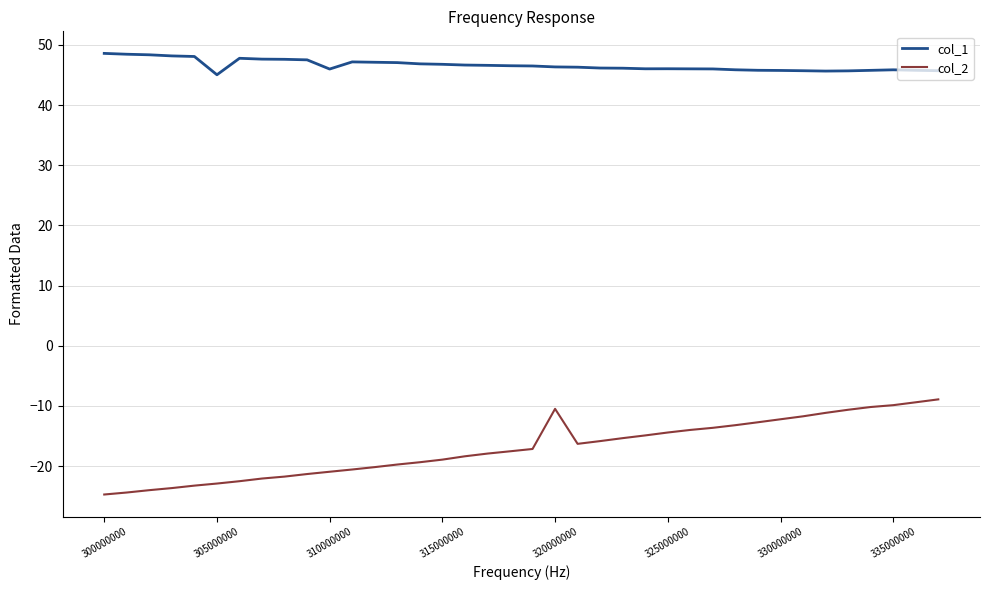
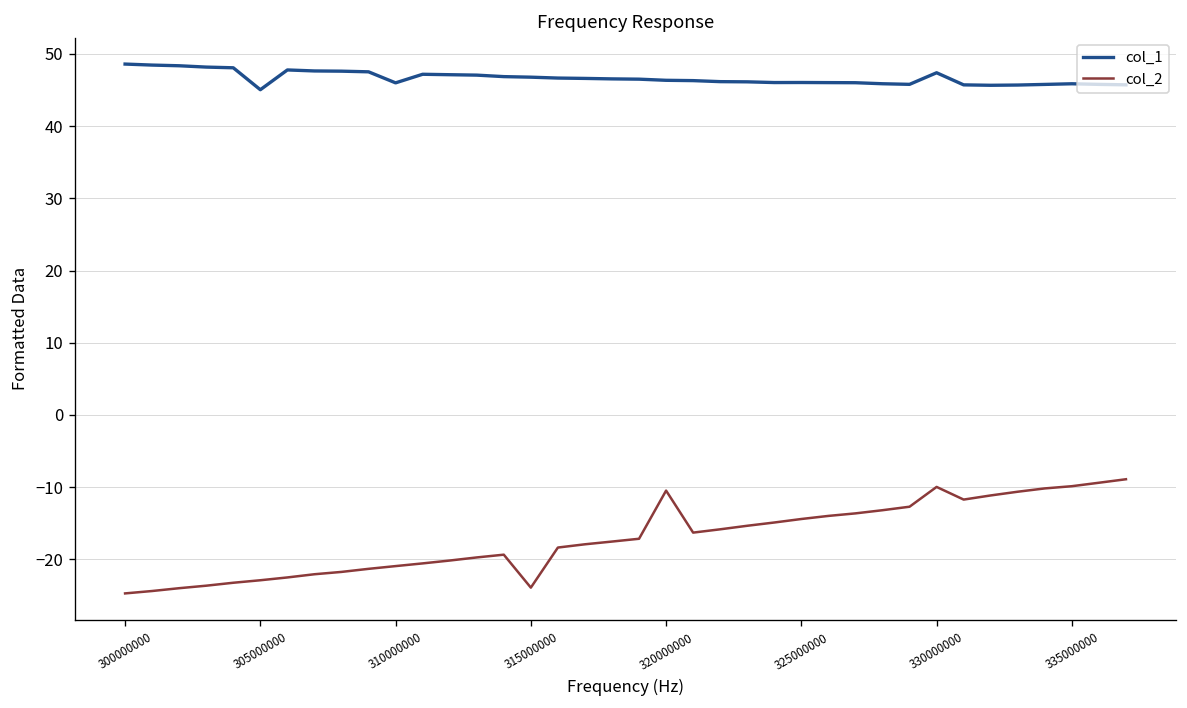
col_2, 315000000: -19 -> -24
col_1, 330000000: 46 -> 47
col_2, 330000000: -12 -> -10
